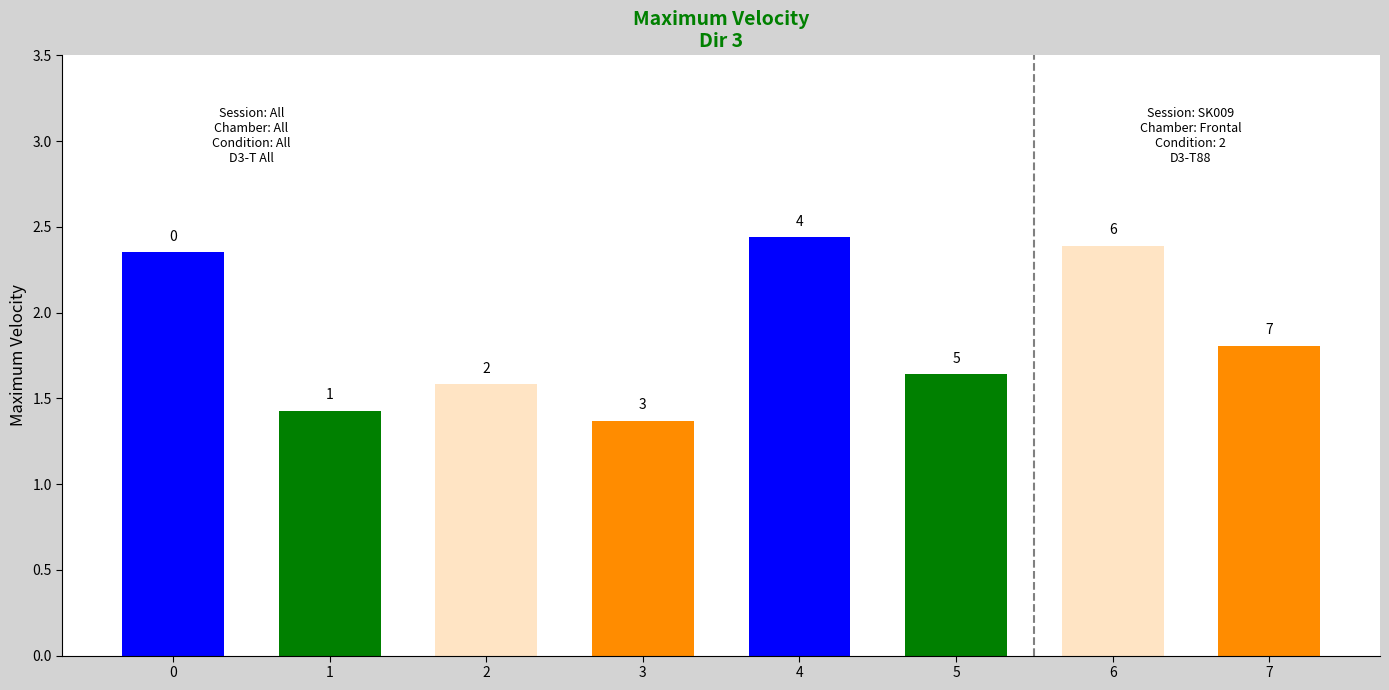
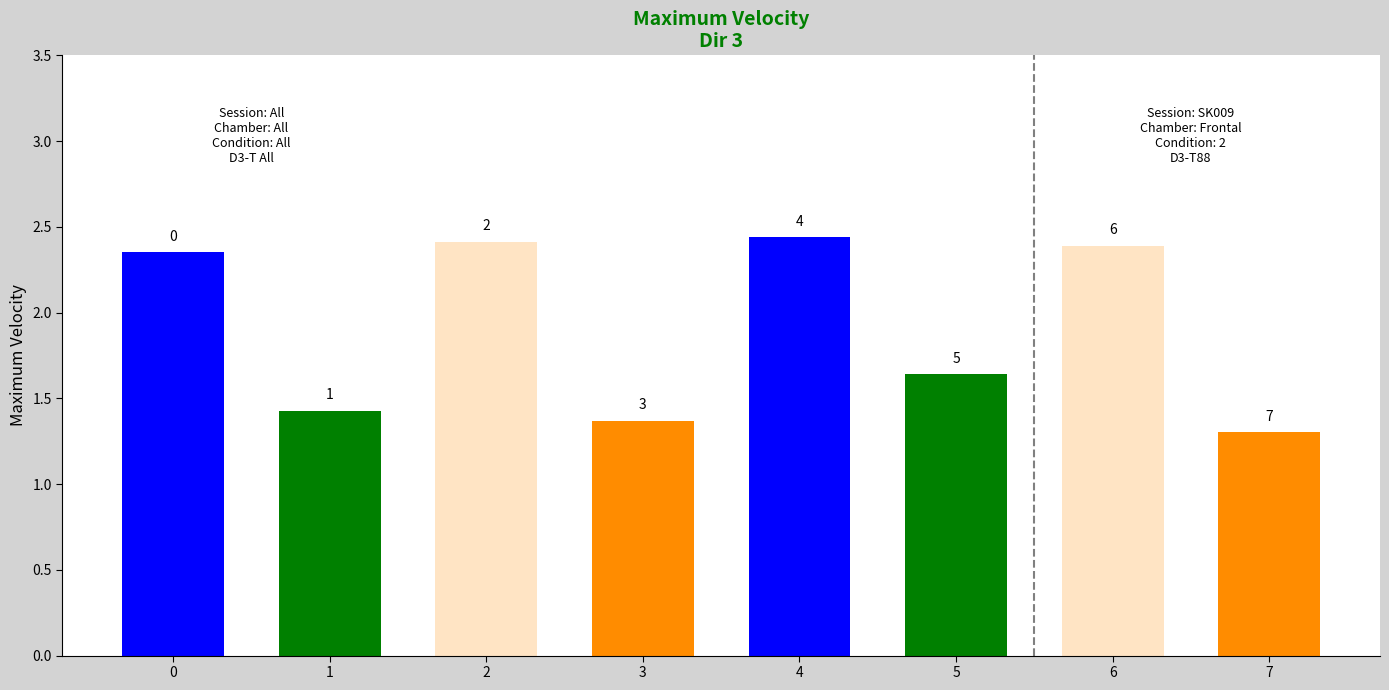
2: 1.58 -> 2.41
7: 1.81 -> 1.30
